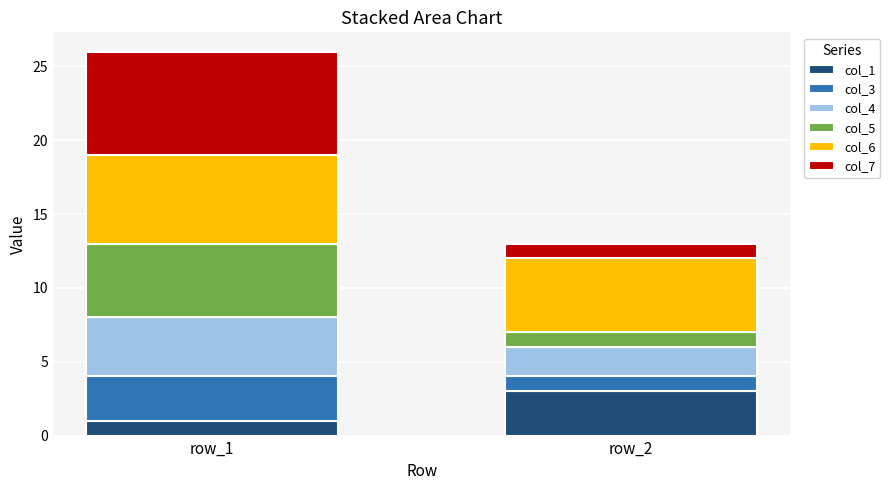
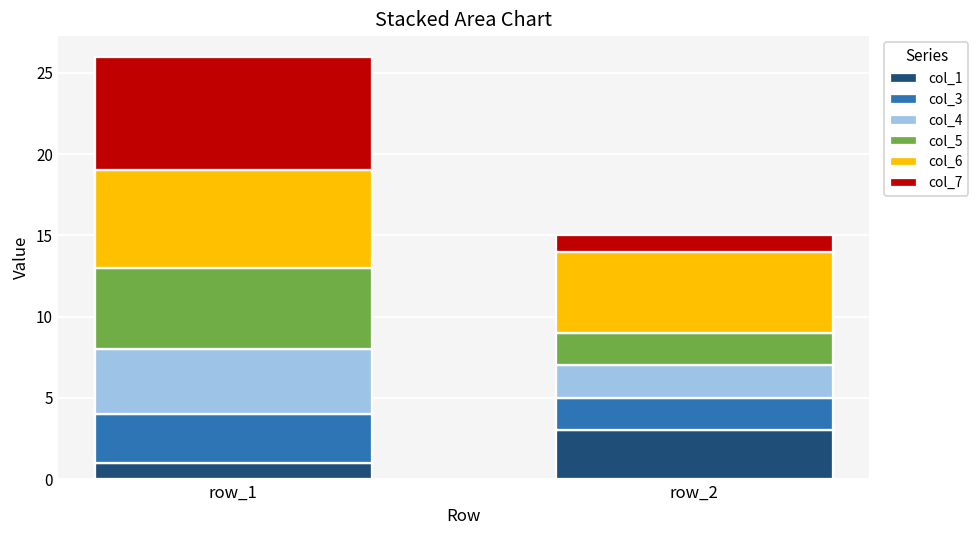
col_3, row_2: 1 -> 2
col_5, row_2: 1 -> 2
